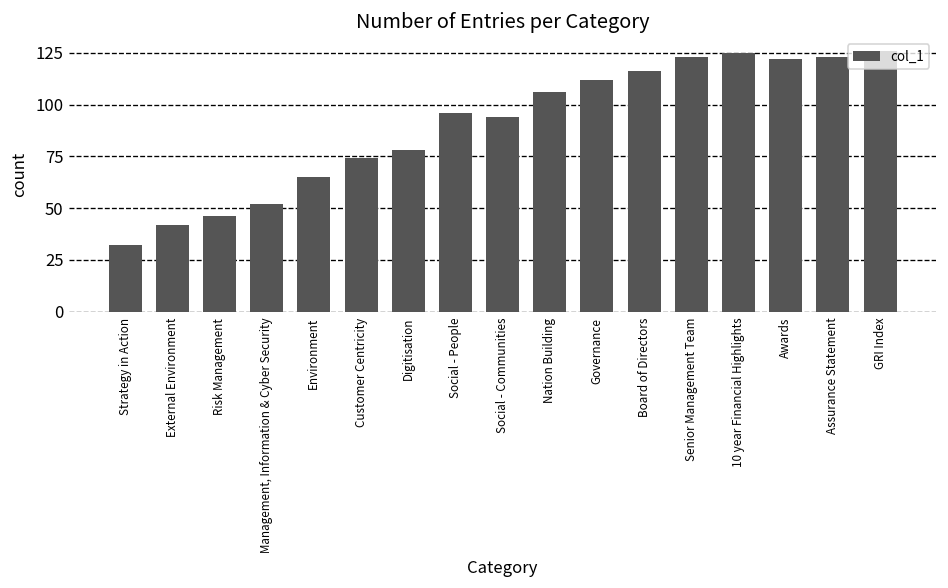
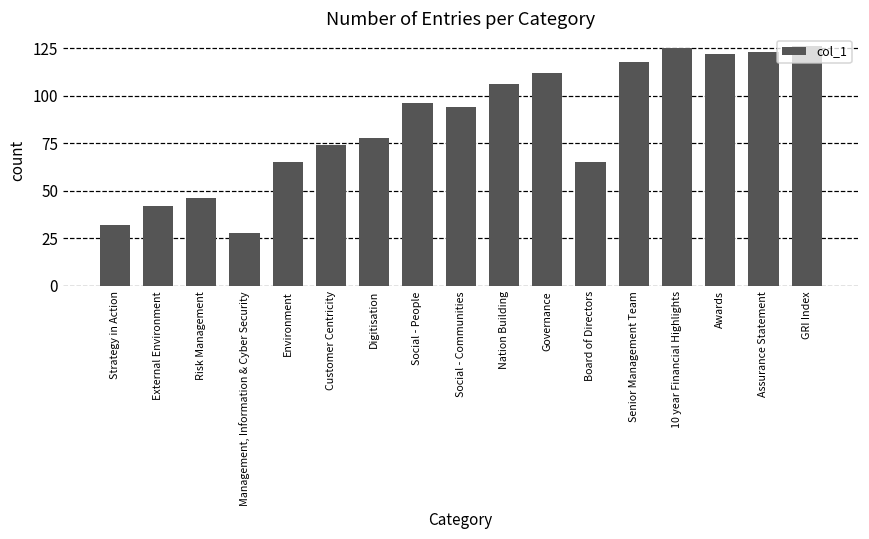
Management, Information & Cyber Security: 52 -> 28
Board of Directors: 116 -> 65
Senior Management Team: 123 -> 118
